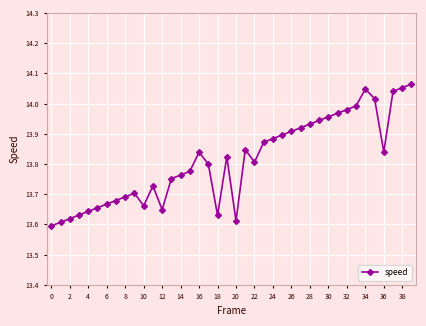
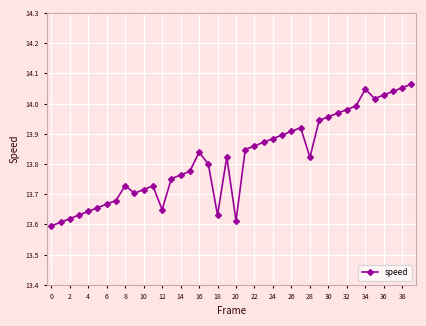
8: 13.69 -> 13.73
10: 13.66 -> 13.72
22: 13.81 -> 13.86
28: 13.93 -> 13.82
36: 13.84 -> 14.03
